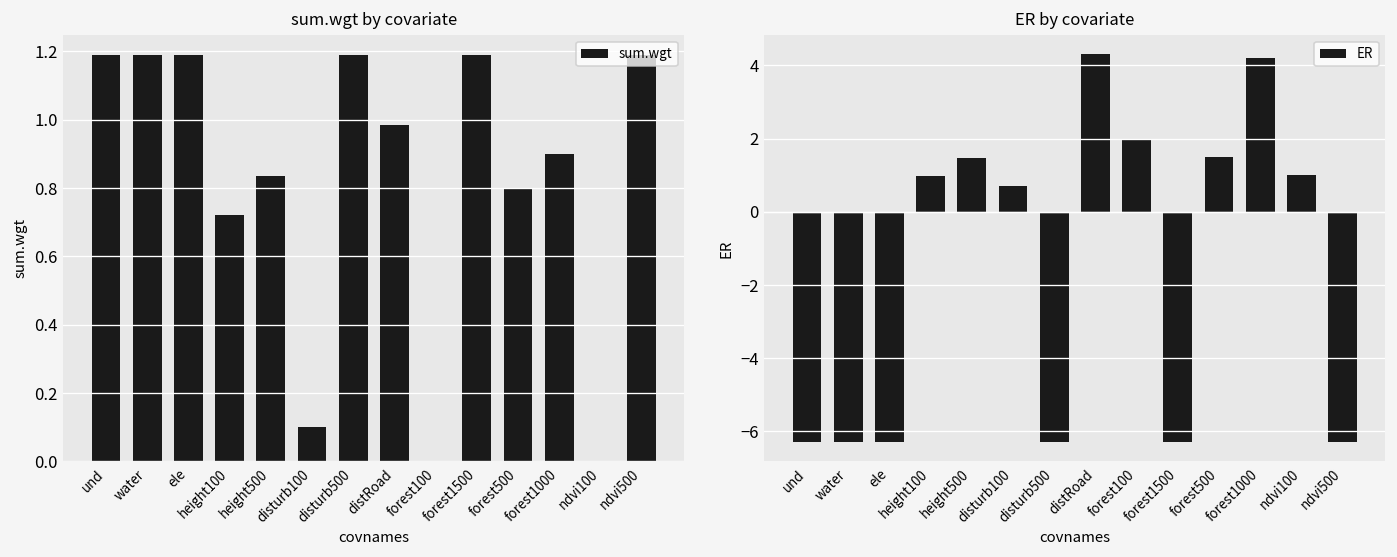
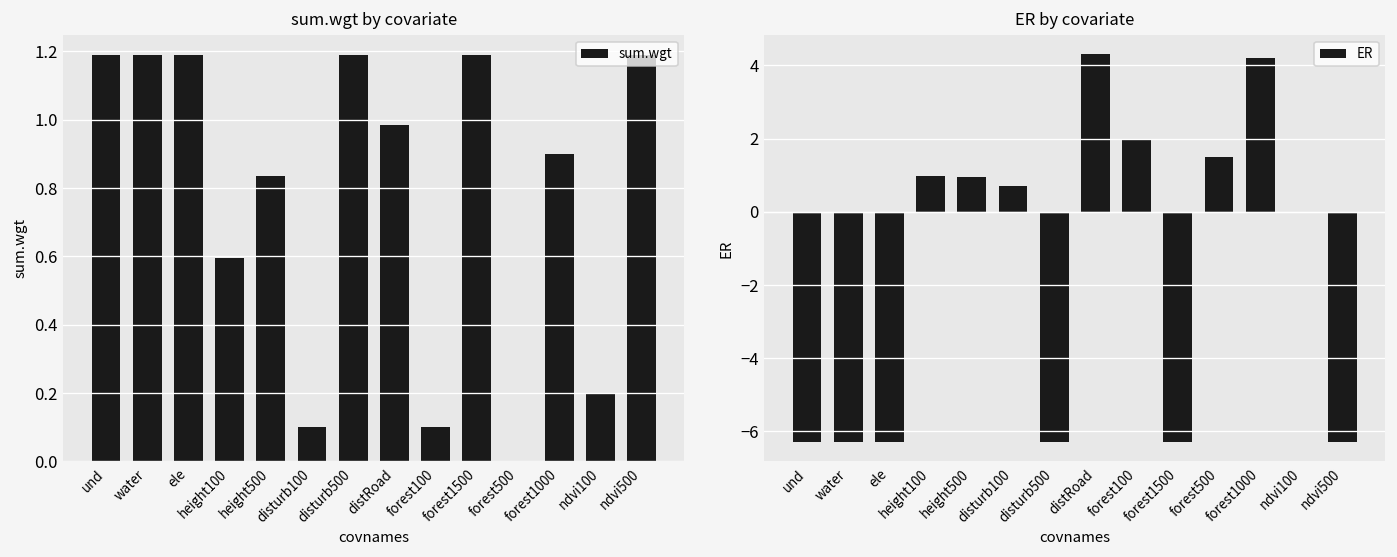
sum.wgt by covariate, height100: 0.72 -> 0.59
sum.wgt by covariate, forest100: 0.0 -> 0.1
sum.wgt by covariate, forest500: 0.8 -> 0.0
sum.wgt by covariate, ndvi100: 0.0 -> 0.2
ER by covariate, height500: 1.5 -> 0.9
ER by covariate, ndvi100: 1 -> 0
